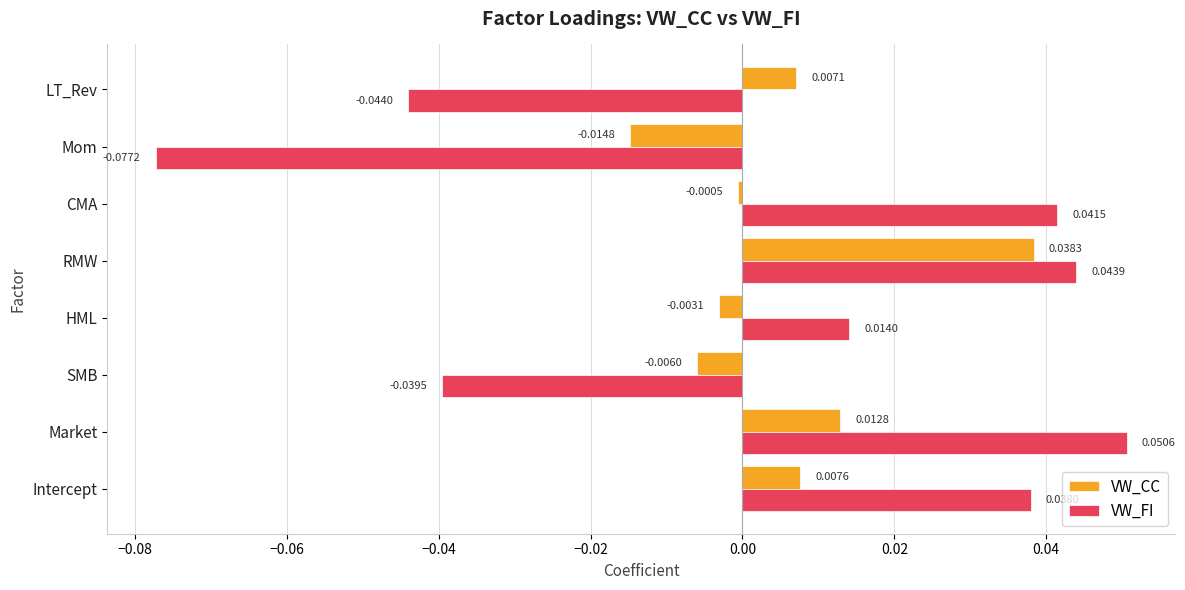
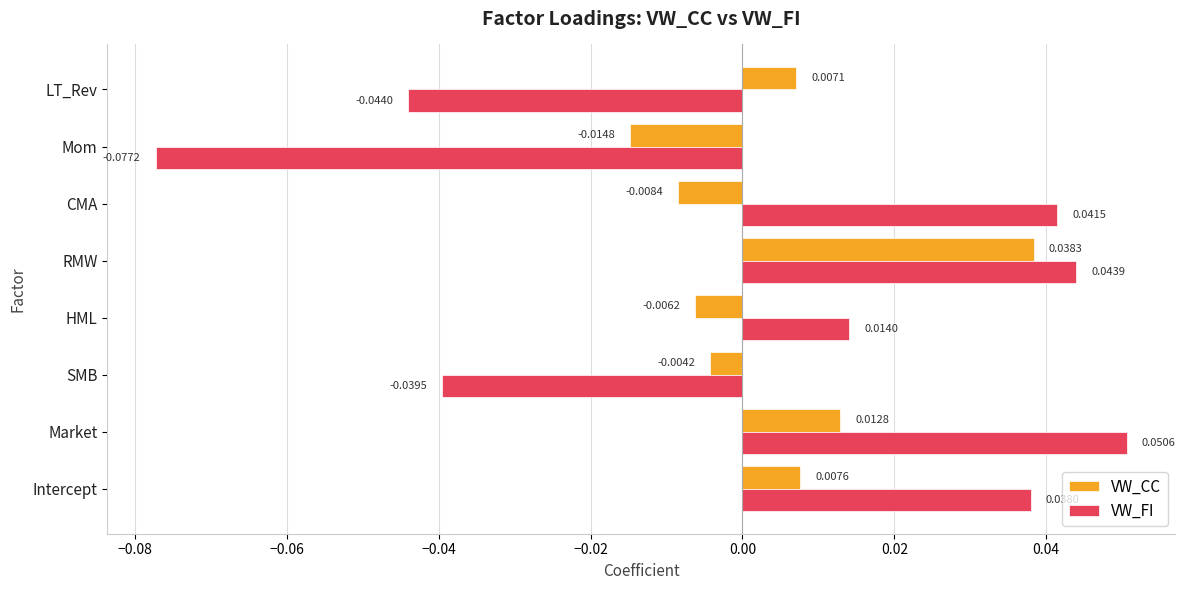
VW_CC, CMA: -0.0005 -> -0.0084
VW_CC, HML: -0.0031 -> -0.0062
VW_CC, SMB: -0.0060 -> -0.0042
